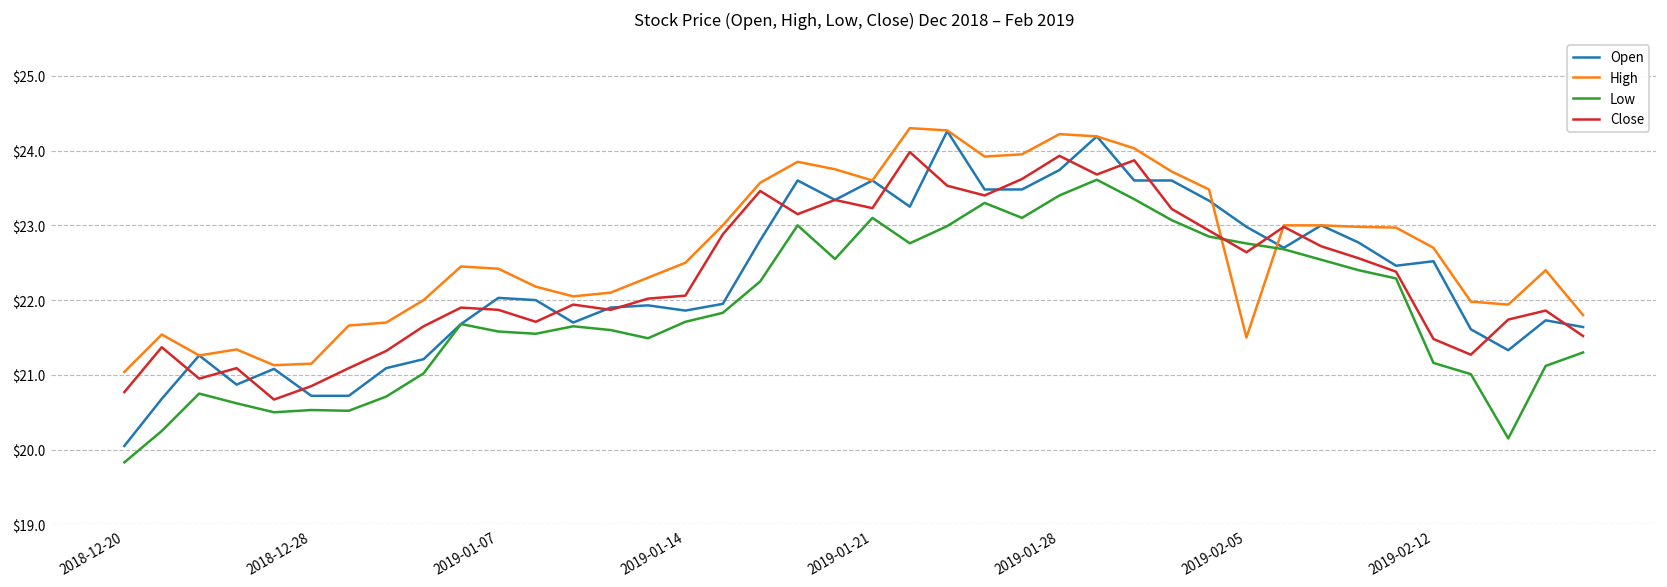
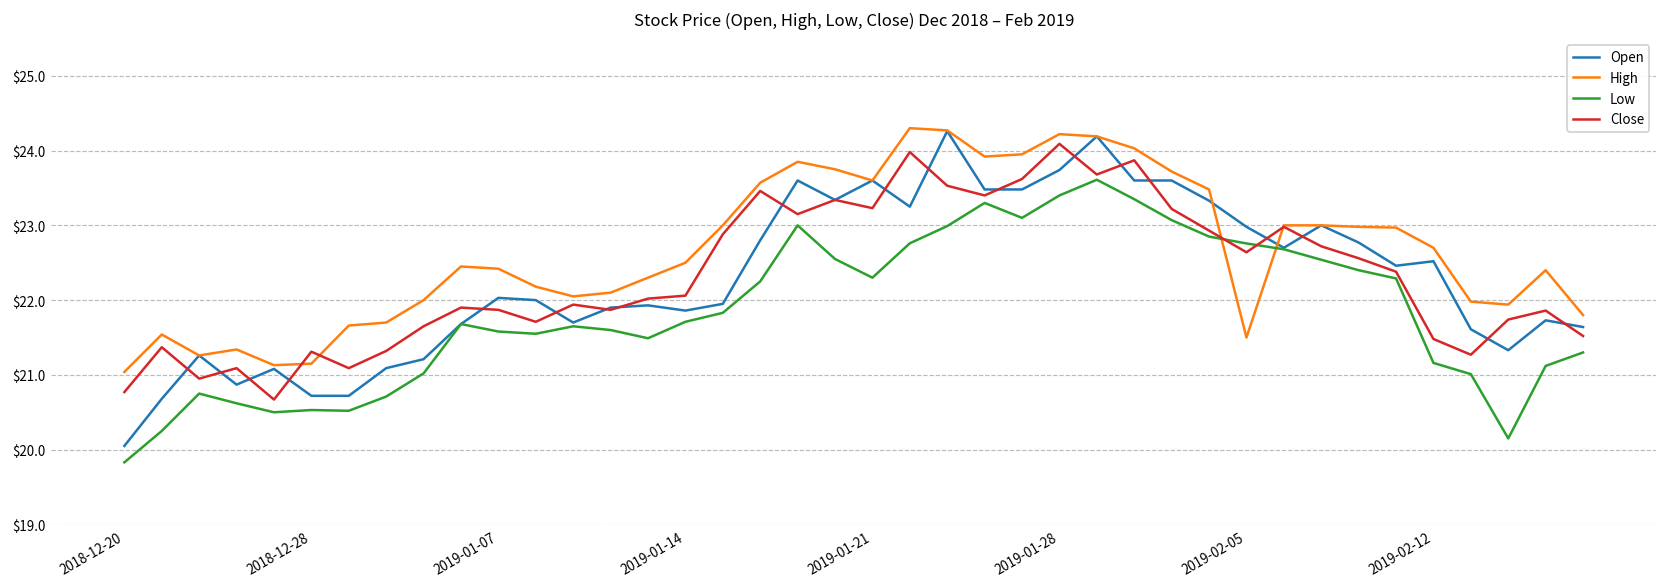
Close, 2018-12-28: $20.9 -> $21.3
Low, 2019-01-21: $23.1 -> $22.3
Close, 2019-01-28: $23.9 -> $24.1
